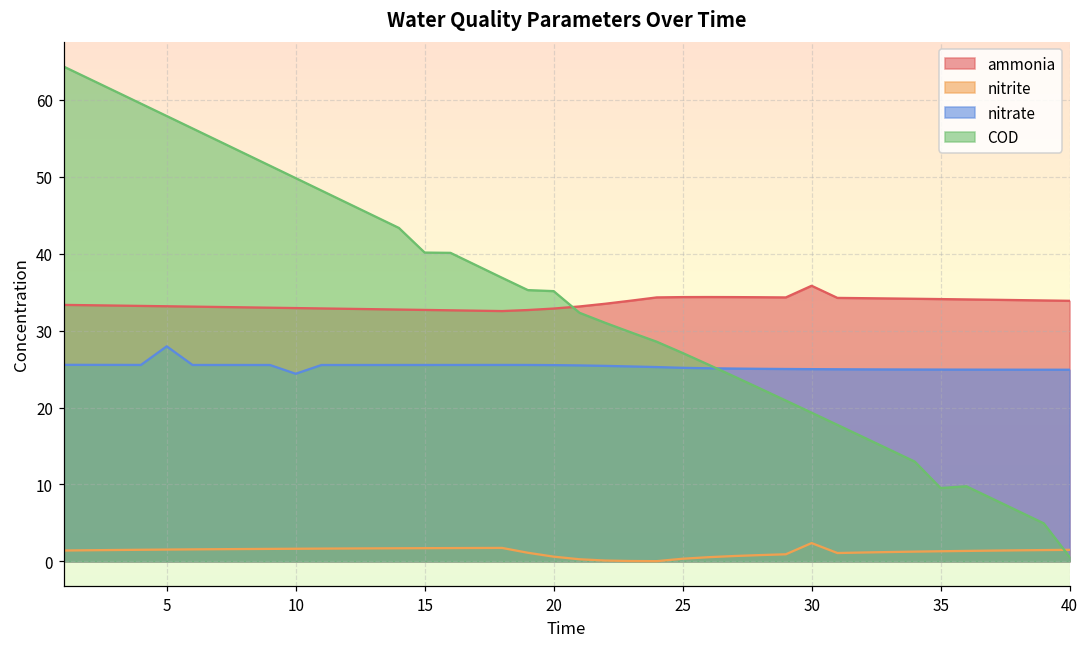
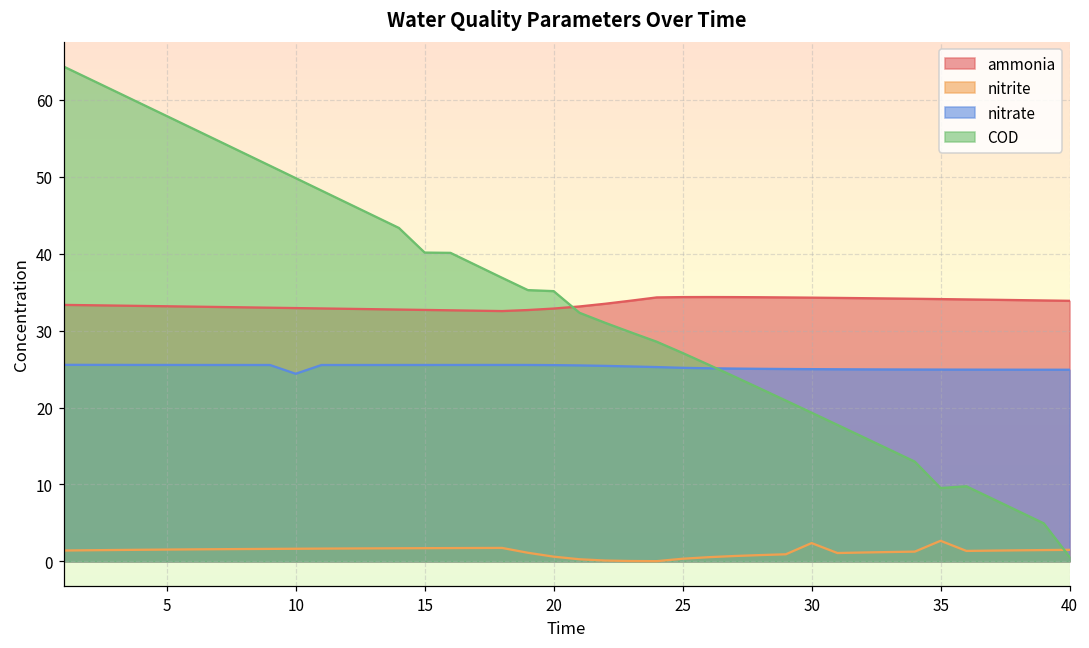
nitrate, 5: 28 -> 26
ammonia, 30: 36 -> 34
nitrite, 35: 1 -> 3
